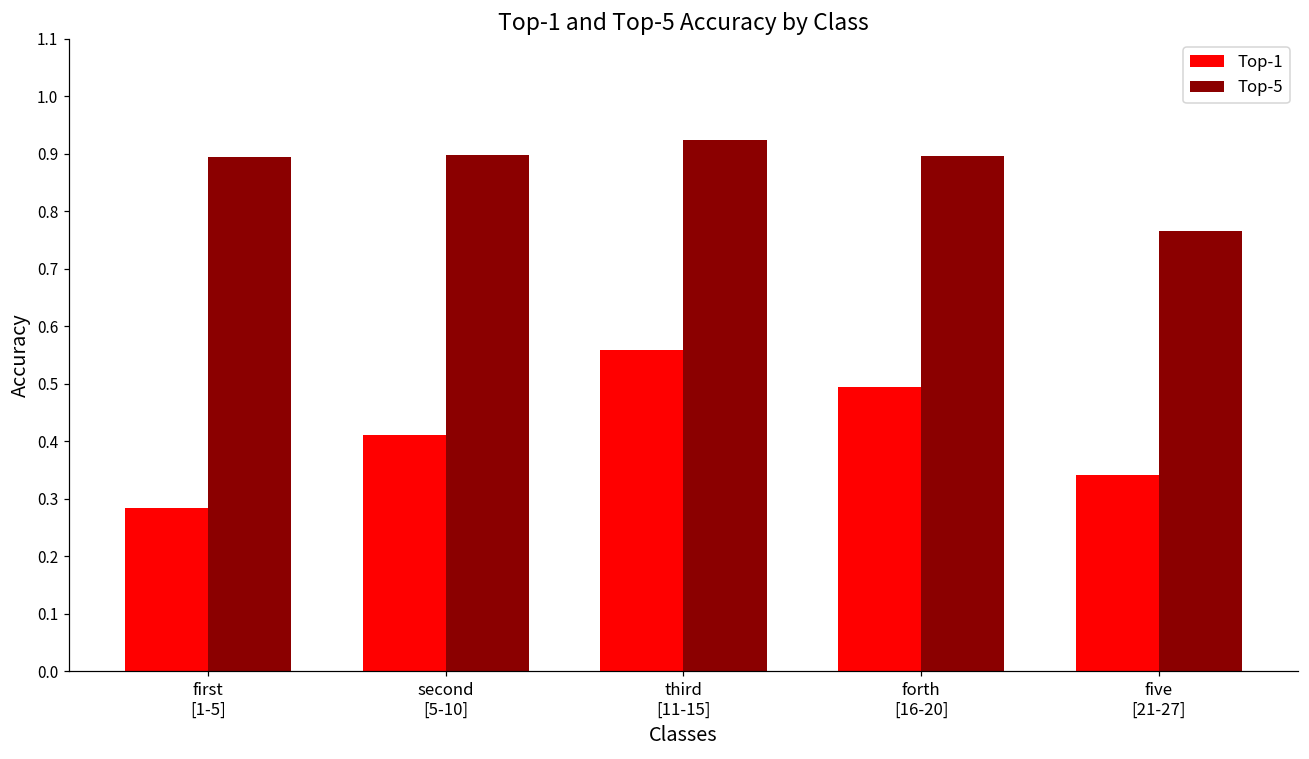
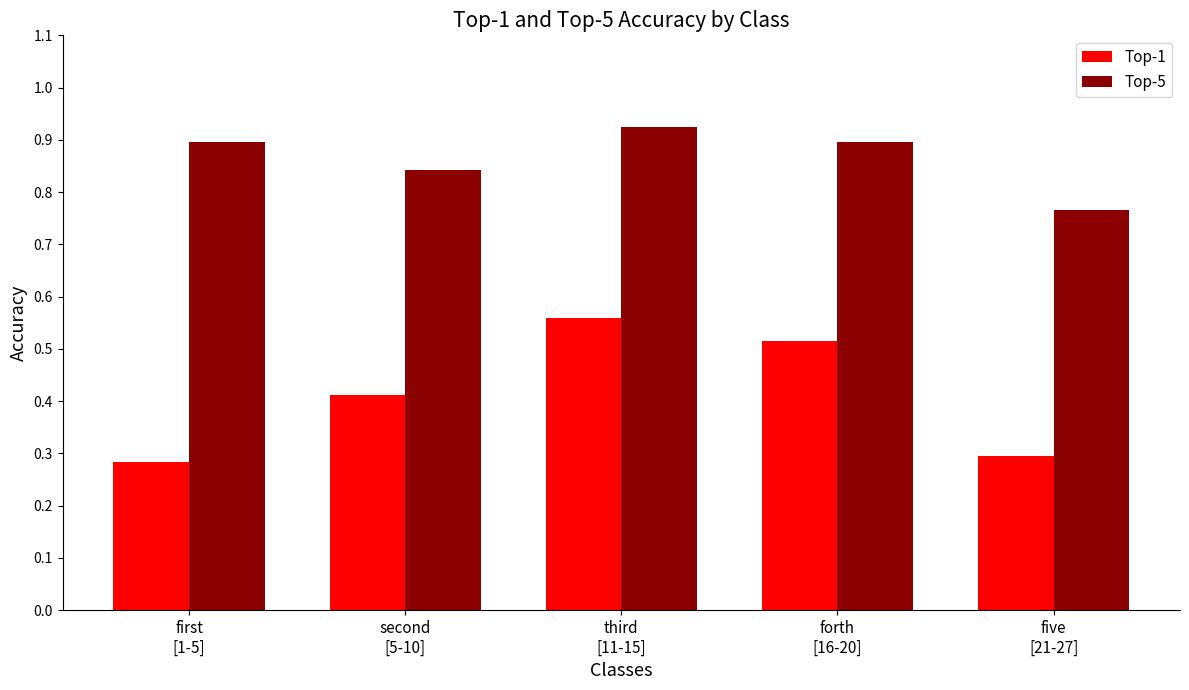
Top-5, second [5-10]: 0.90 -> 0.84
Top-1, forth [16-20]: 0.49 -> 0.52
Top-1, five [21-27]: 0.34 -> 0.29
